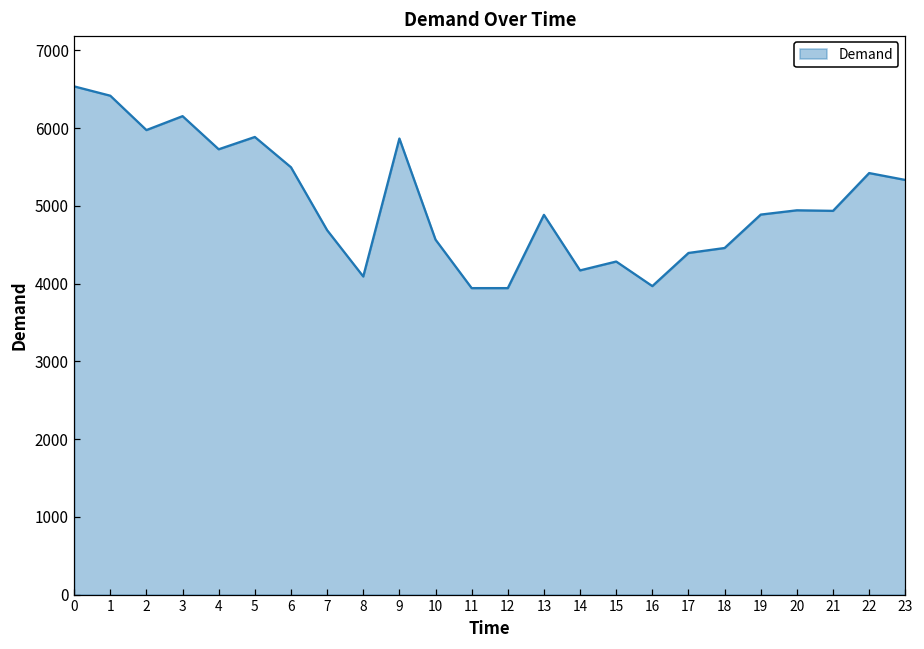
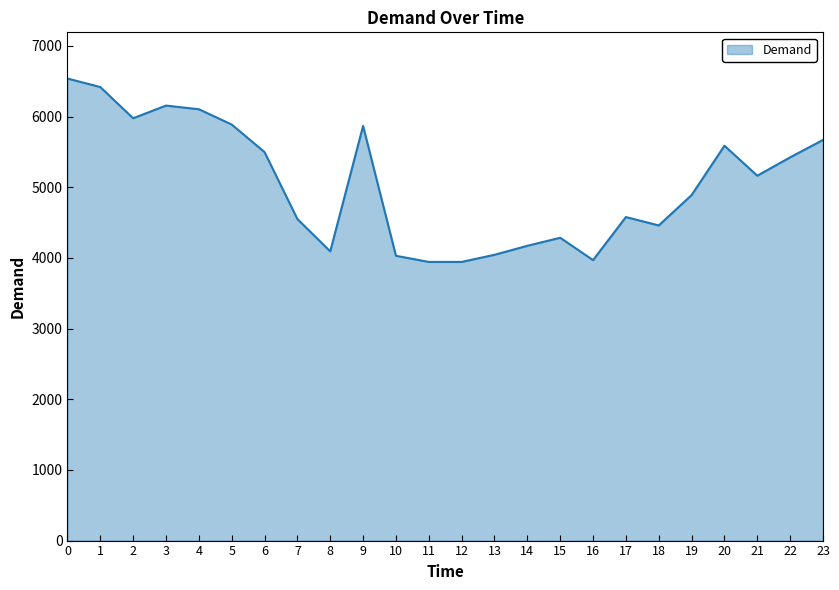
4: 5700 -> 6100
7: 4700 -> 4600
10: 4600 -> 4000
13: 4900 -> 4000
17: 4400 -> 4600
20: 4900 -> 5600
21: 4900 -> 5200
23: 5300 -> 5700
